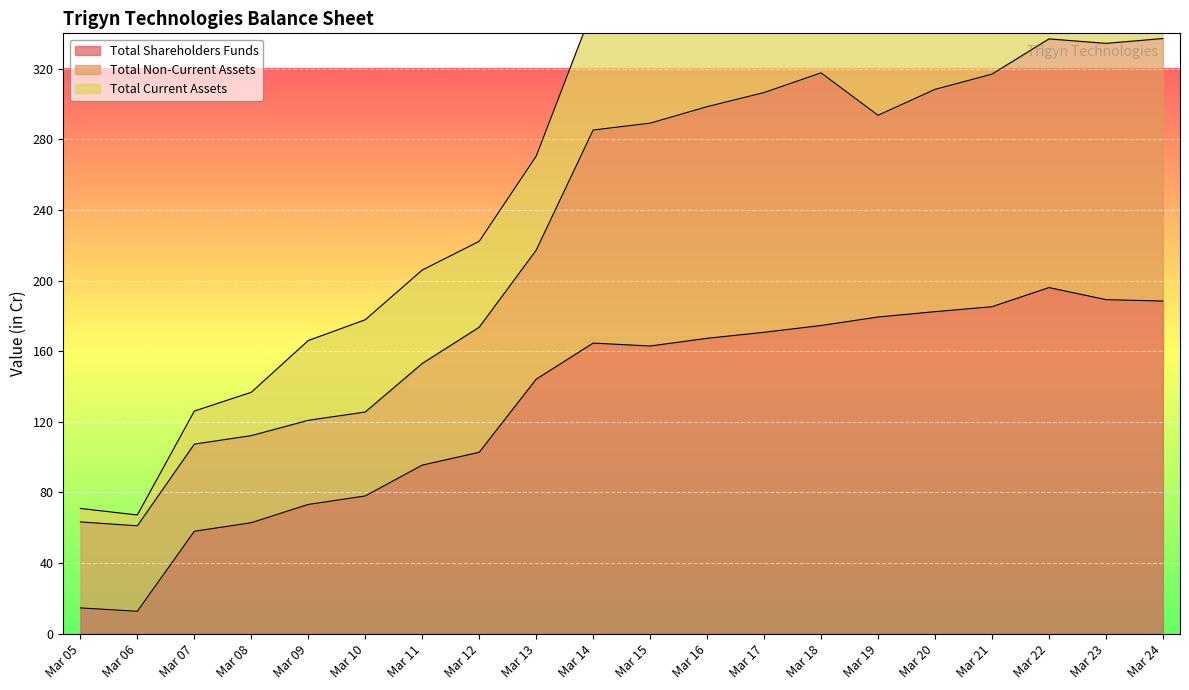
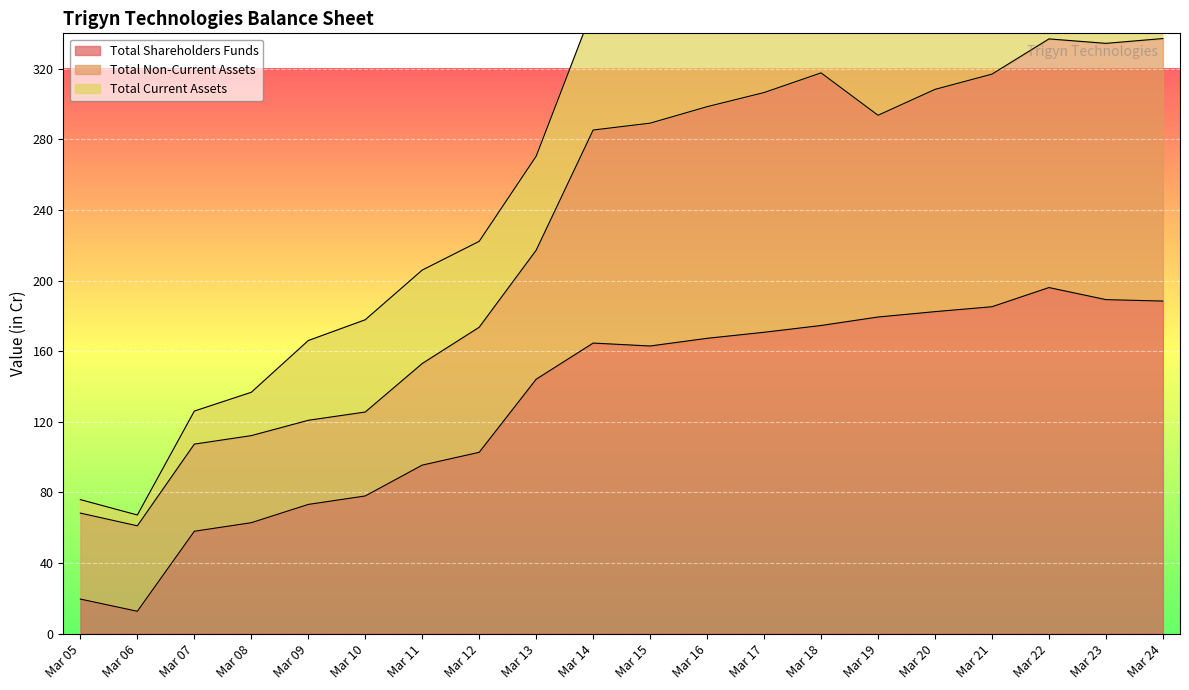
Total Shareholders Funds, Mar 05: 15 -> 20
